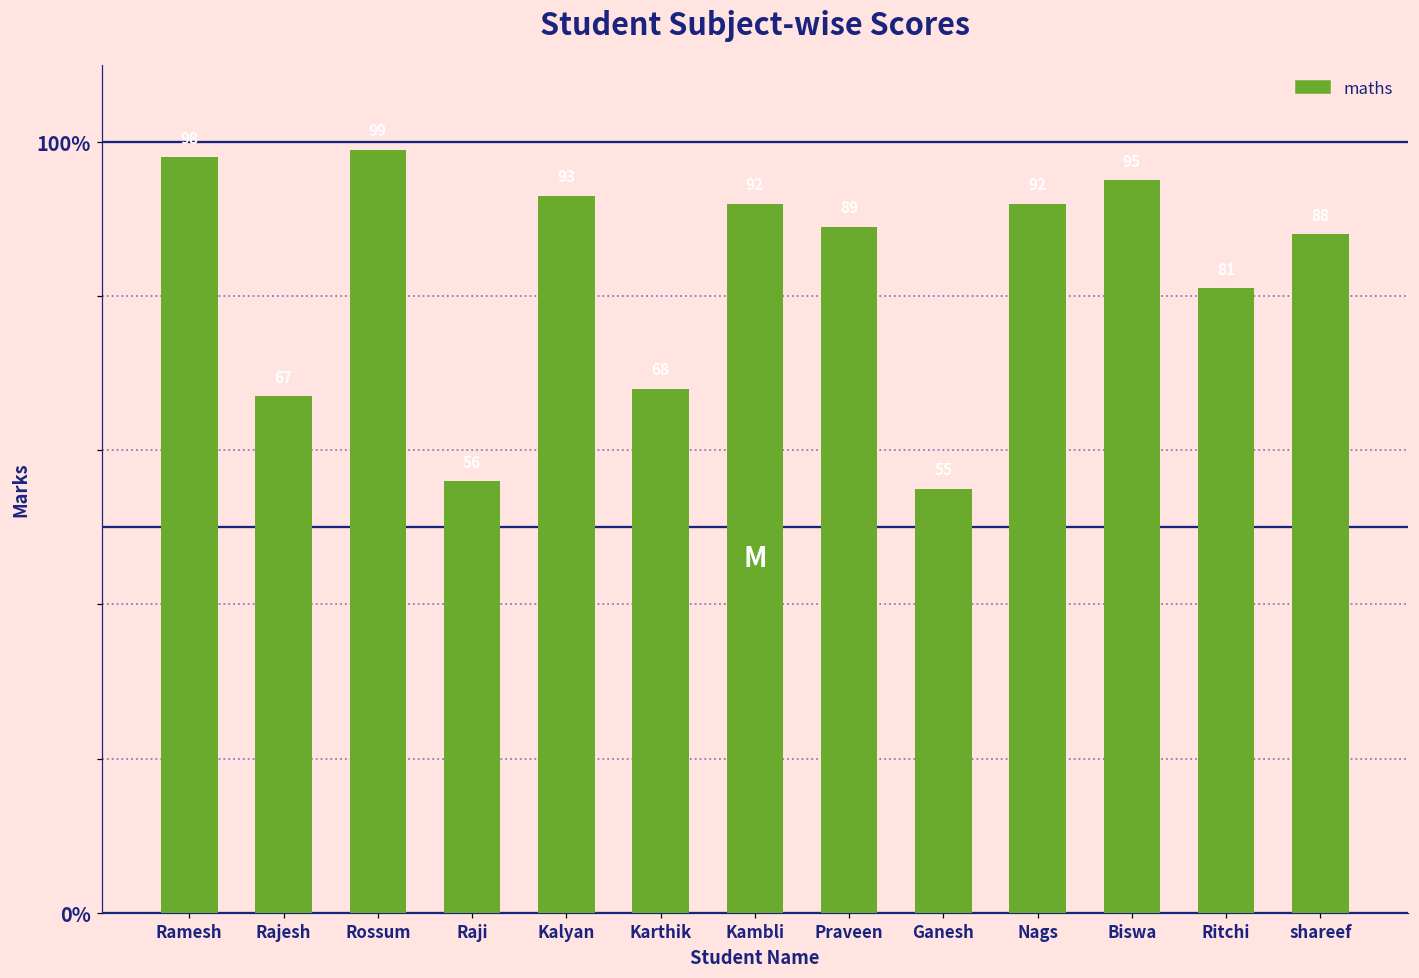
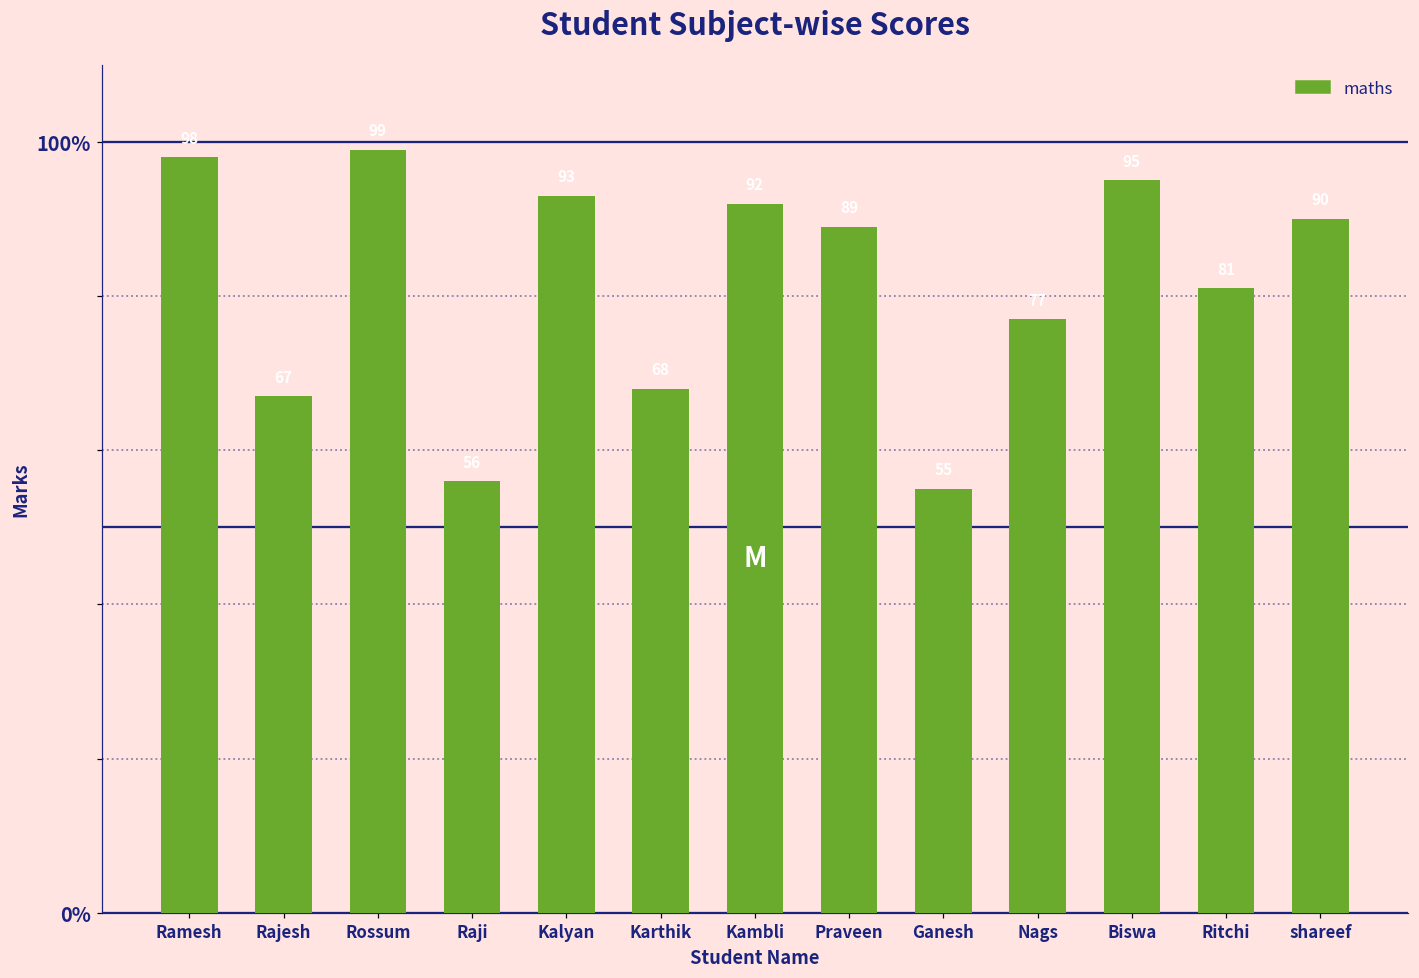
Nags: 92% -> 77%
shareef: 88% -> 90%
